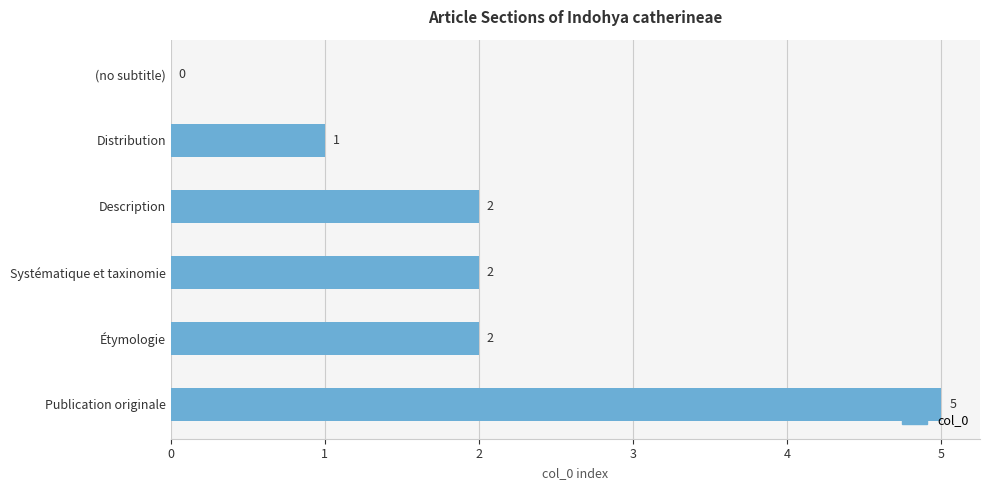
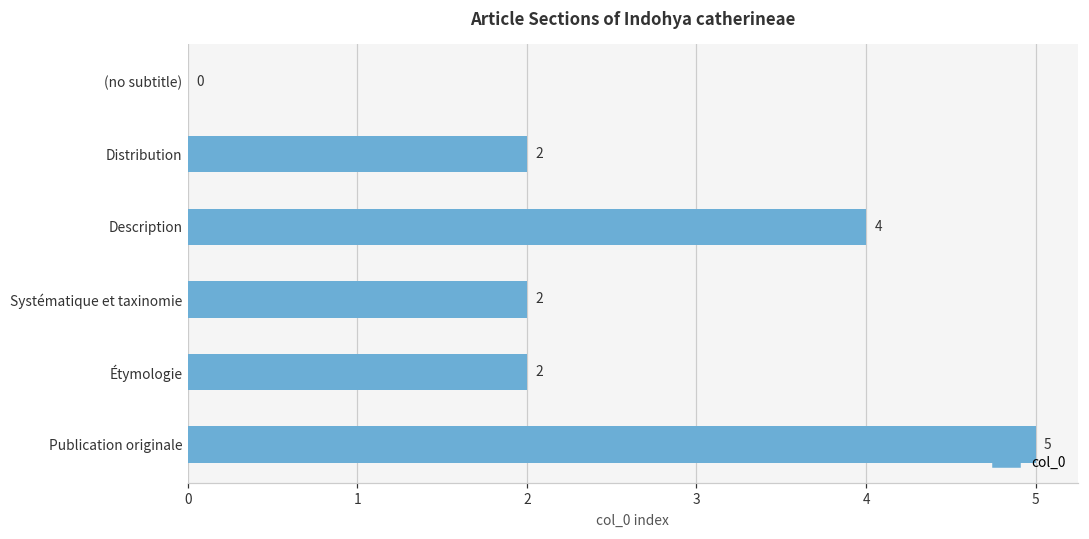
Distribution: 1 -> 2
Description: 2 -> 4
